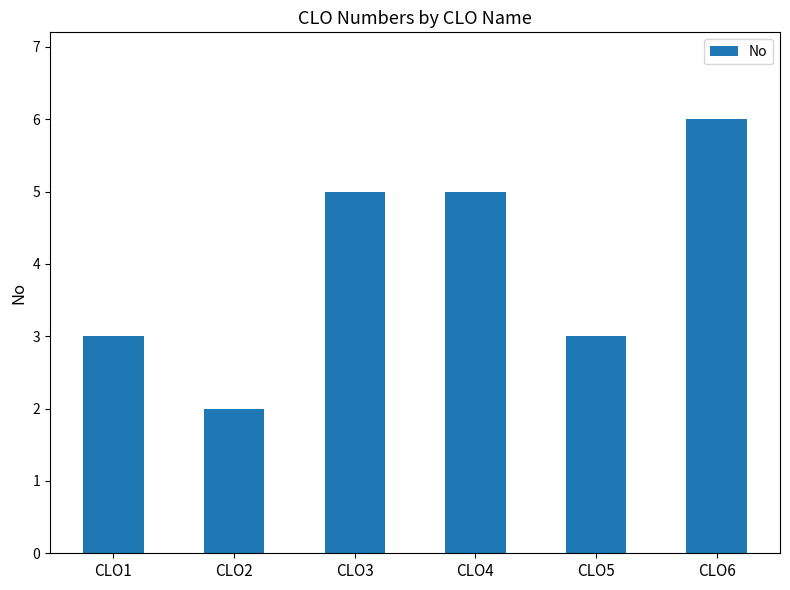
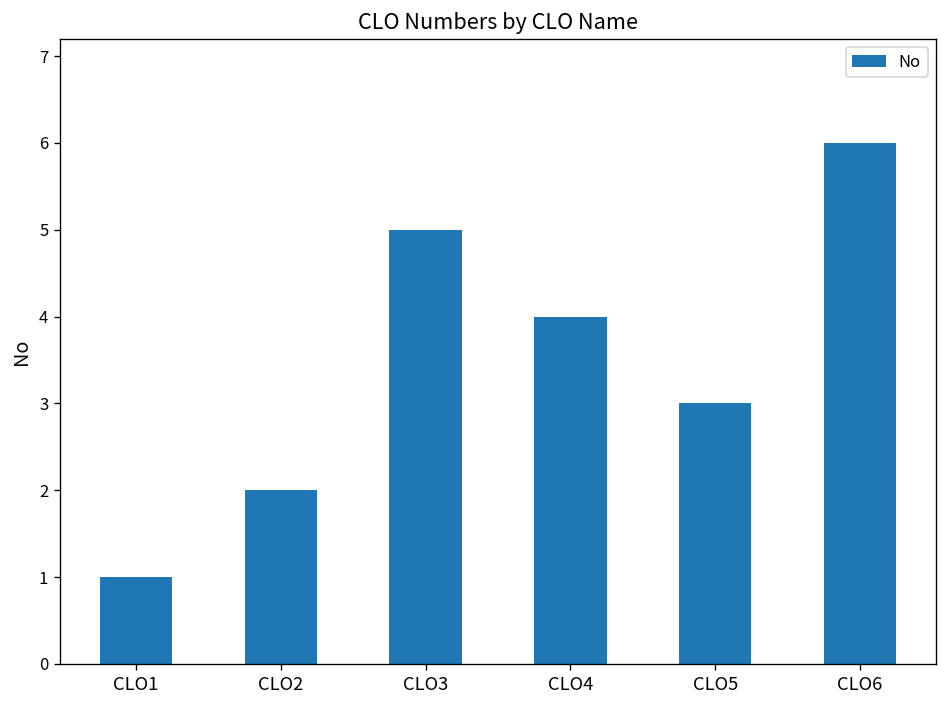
CLO1: 3 -> 1
CLO4: 5 -> 4
